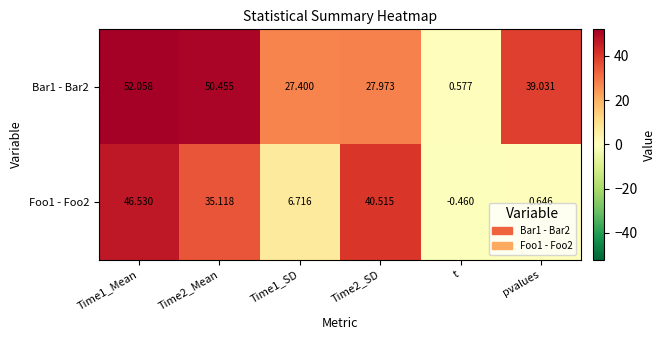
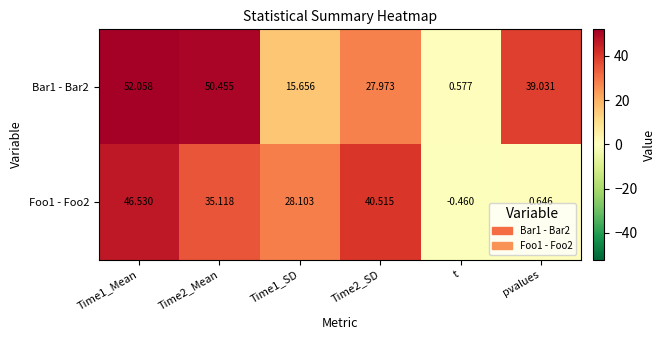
Bar1 - Bar2, Time1_SD: 27.400 -> 15.656
Foo1 - Foo2, Time1_SD: 6.716 -> 28.103
